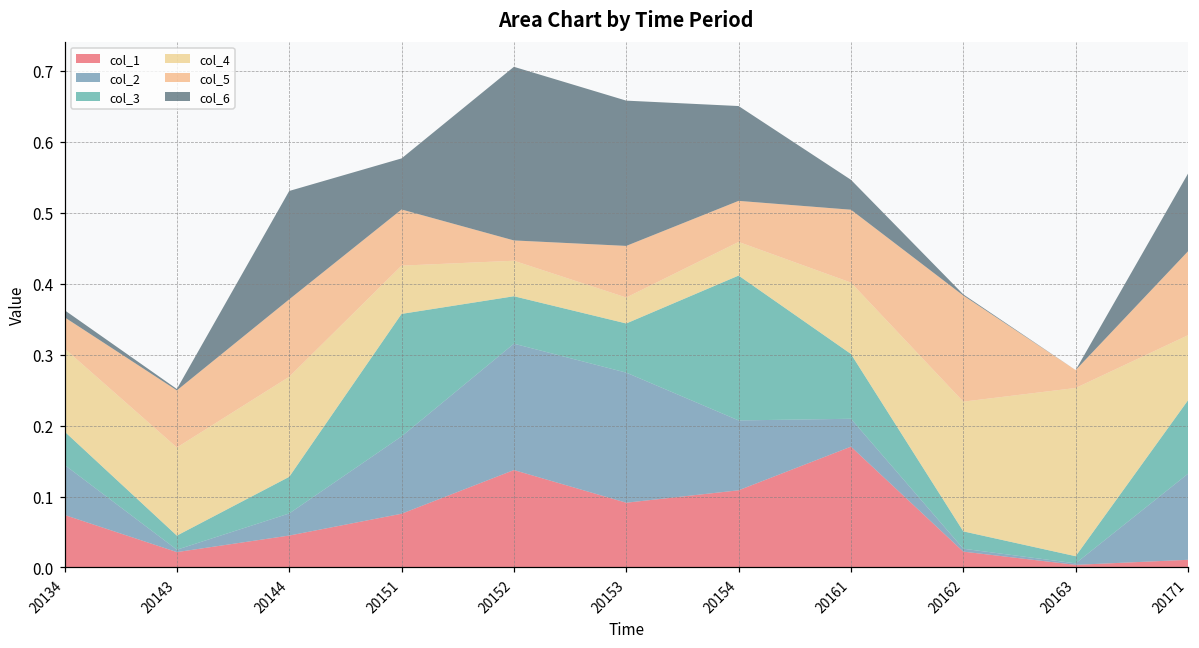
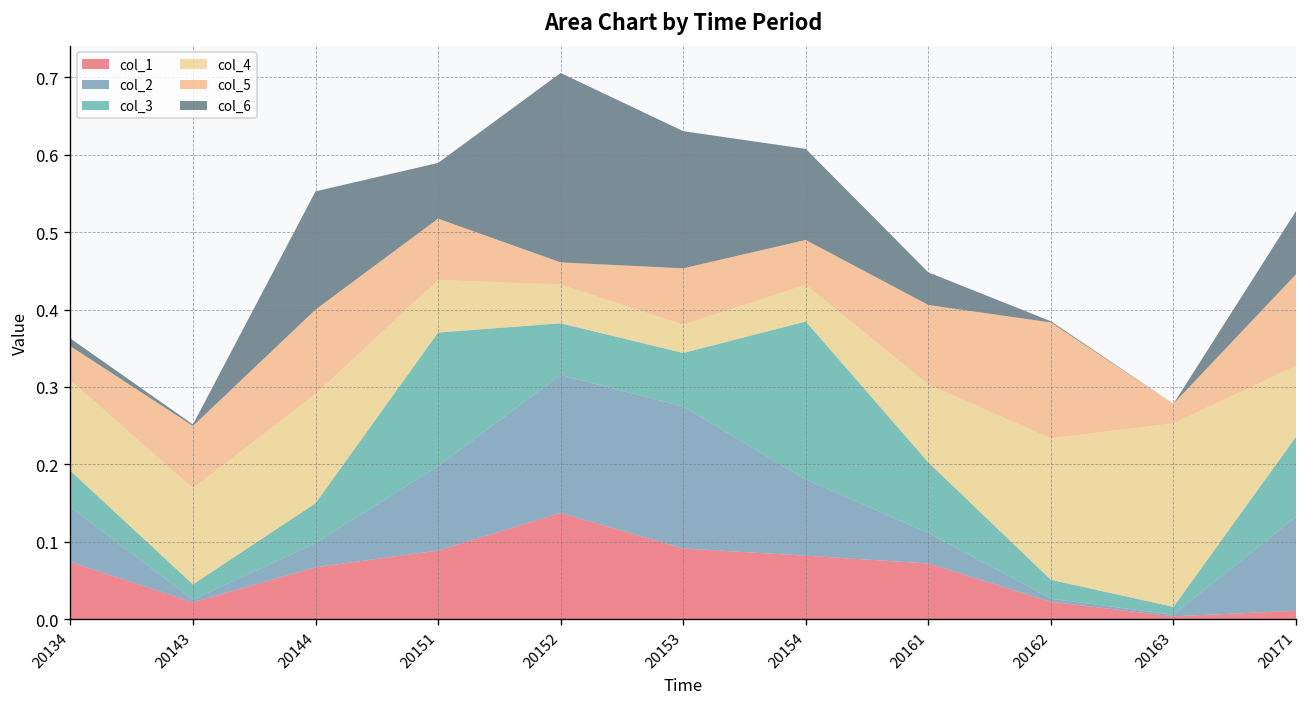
col_1, 20144: 0.04 -> 0.07
col_1, 20151: 0.08 -> 0.09
col_6, 20153: 0.20 -> 0.18
col_1, 20154: 0.11 -> 0.08
col_6, 20154: 0.13 -> 0.12
col_1, 20161: 0.17 -> 0.07
col_6, 20171: 0.11 -> 0.08
